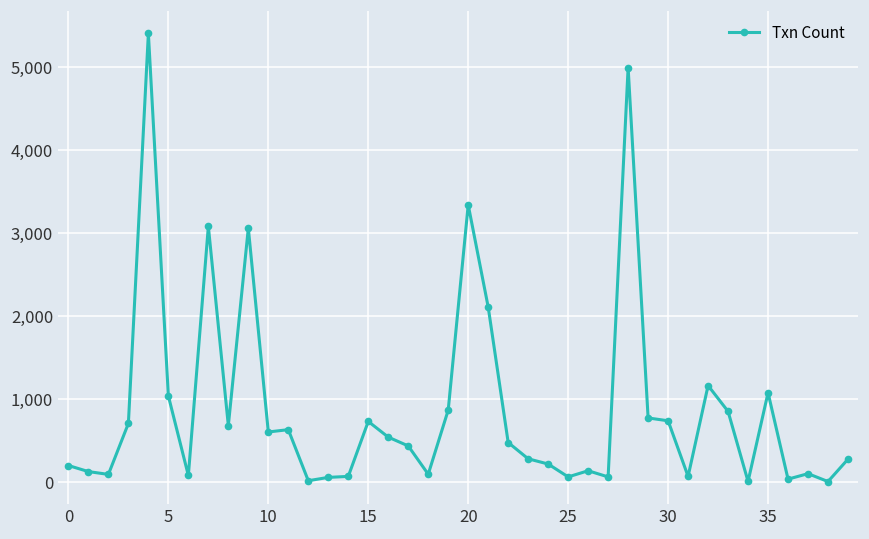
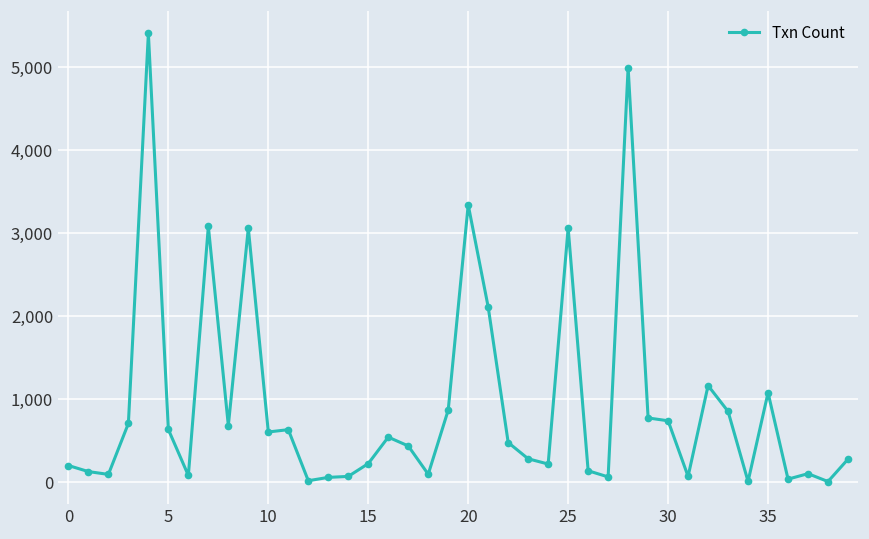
5: 1,000 -> 600
15: 700 -> 200
25: 100 -> 3,100
